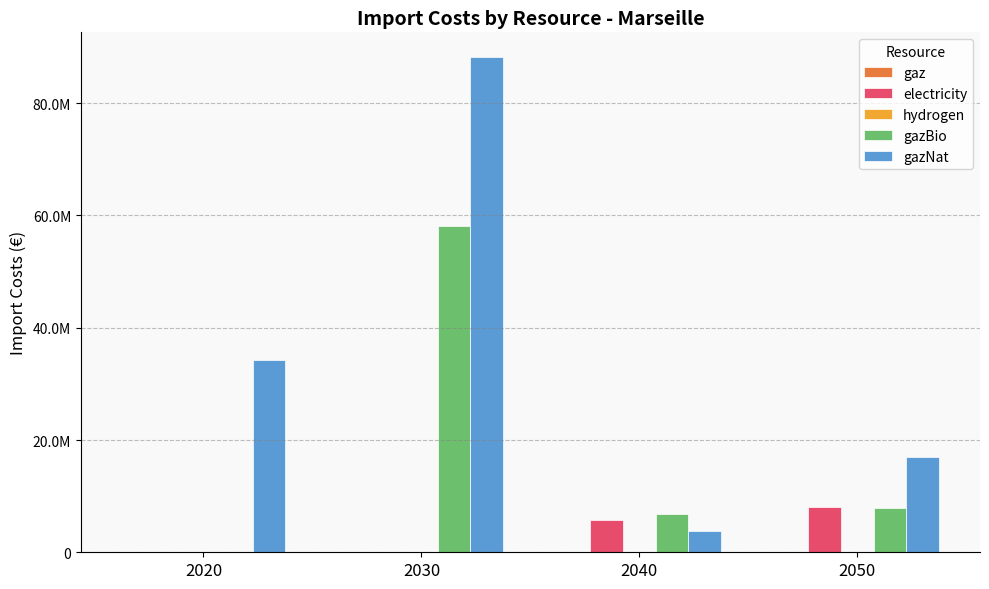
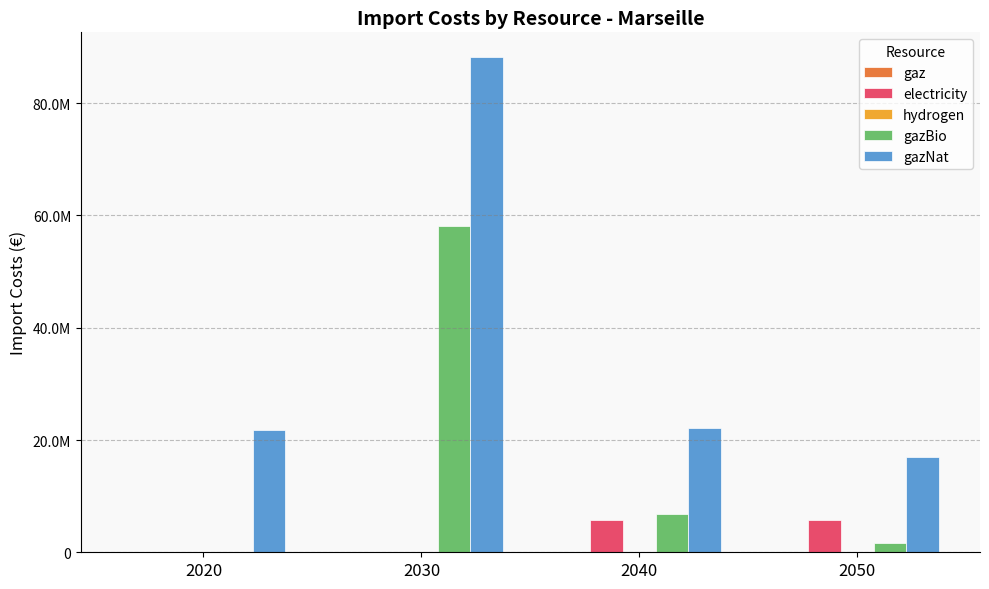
gazNat, 2020: 34000000 -> 22000000
gazNat, 2040: 4000000 -> 22000000
electricity, 2050: 8000000 -> 6000000
gazBio, 2050: 8000000 -> 2000000
